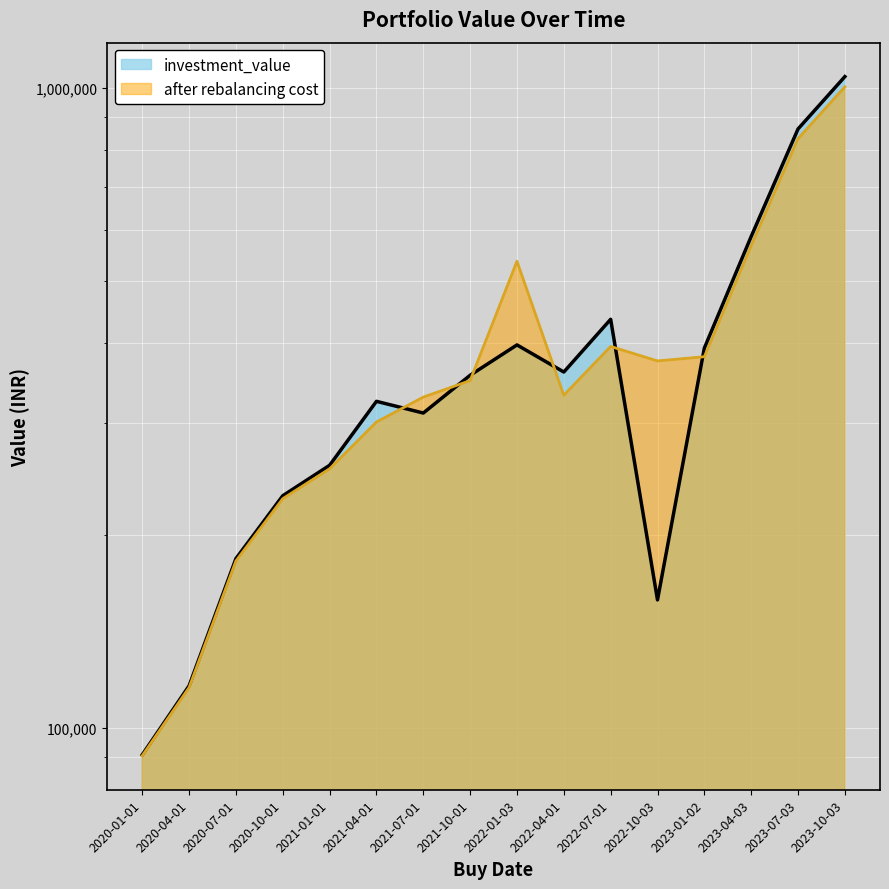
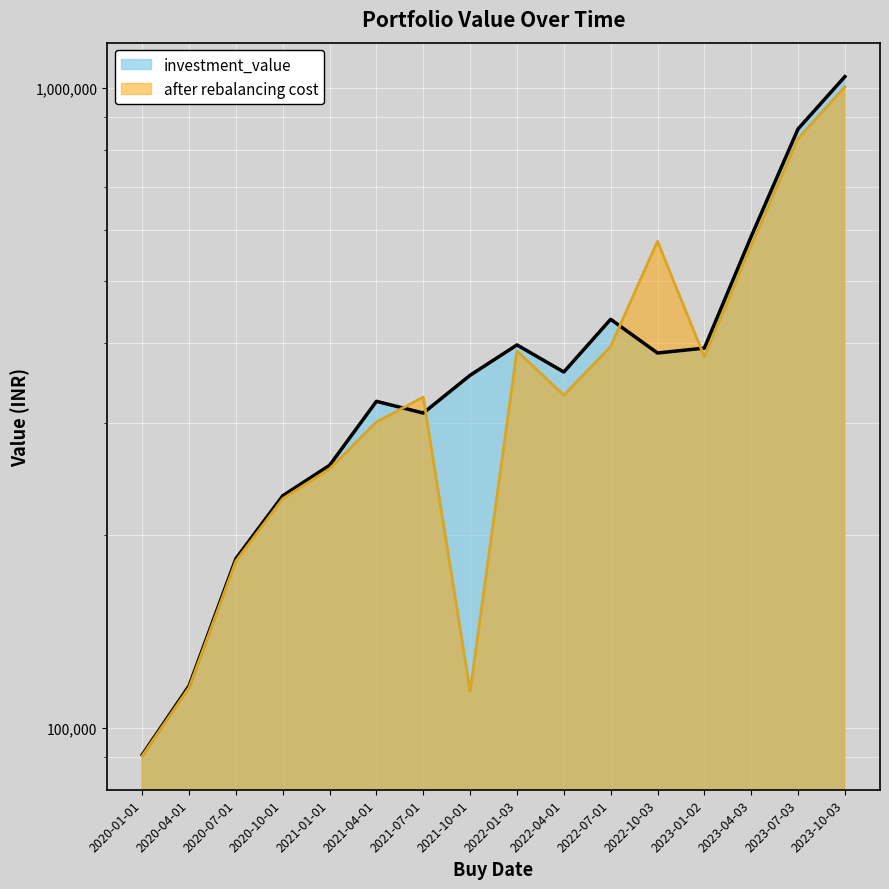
after rebalancing cost, 2021-10-01: 350,000 -> 114,000
after rebalancing cost, 2022-01-03: 540,000 -> 390,000
investment_value, 2022-10-03: 159,000 -> 390,000
after rebalancing cost, 2022-10-03: 370,000 -> 580,000
